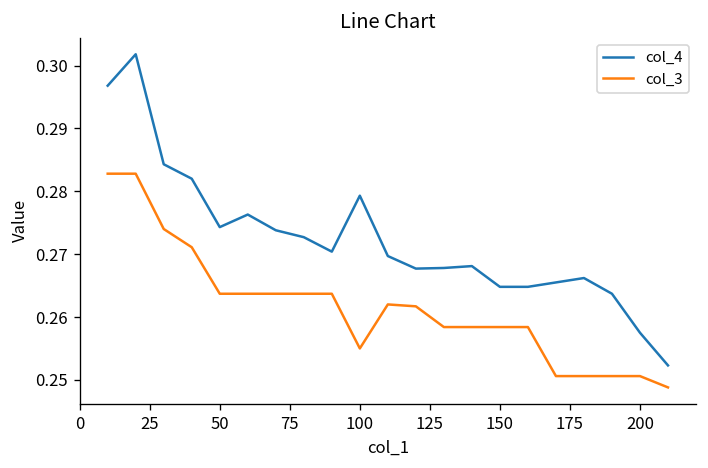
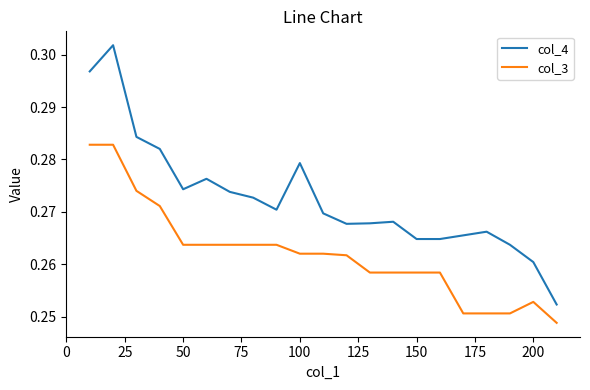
col_3, 100: 0.255 -> 0.262
col_4, 200: 0.258 -> 0.260
col_3, 200: 0.251 -> 0.253
